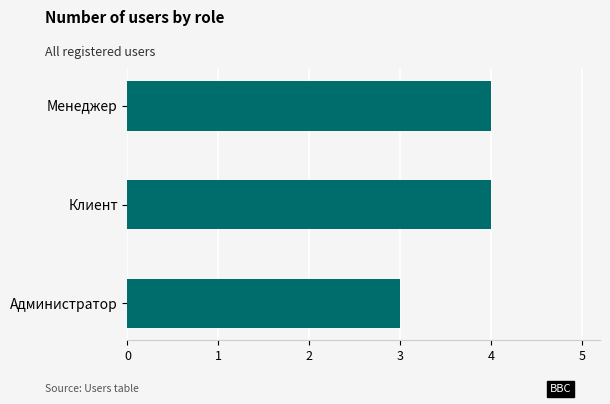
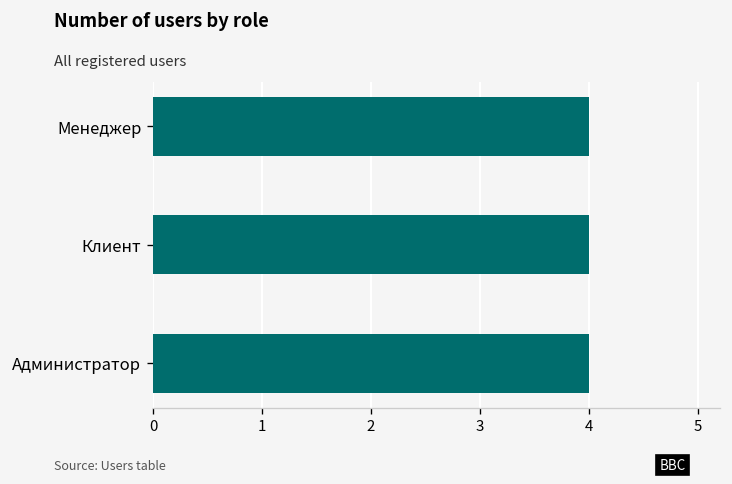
Администратор: 3 -> 4
